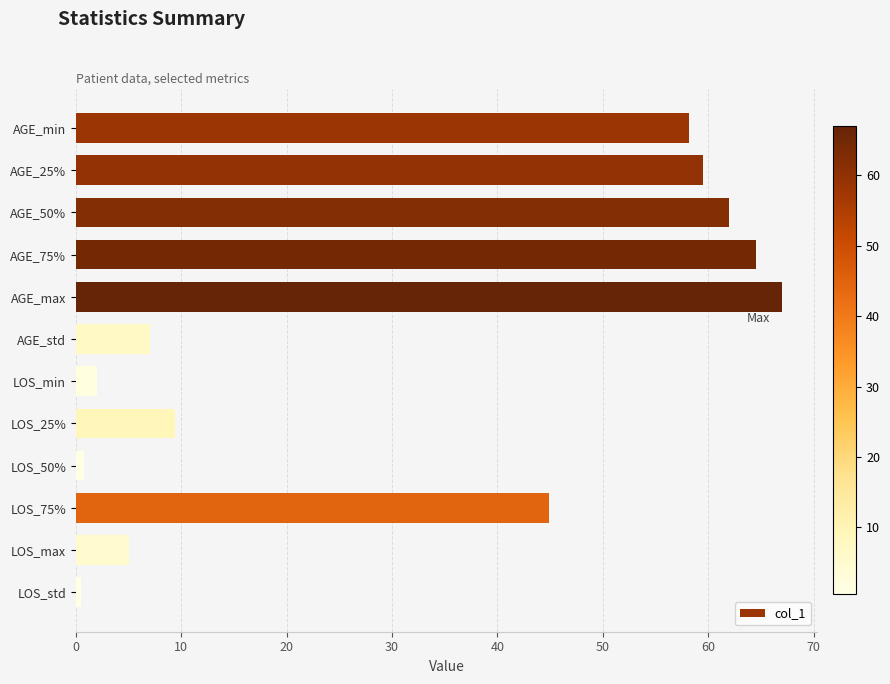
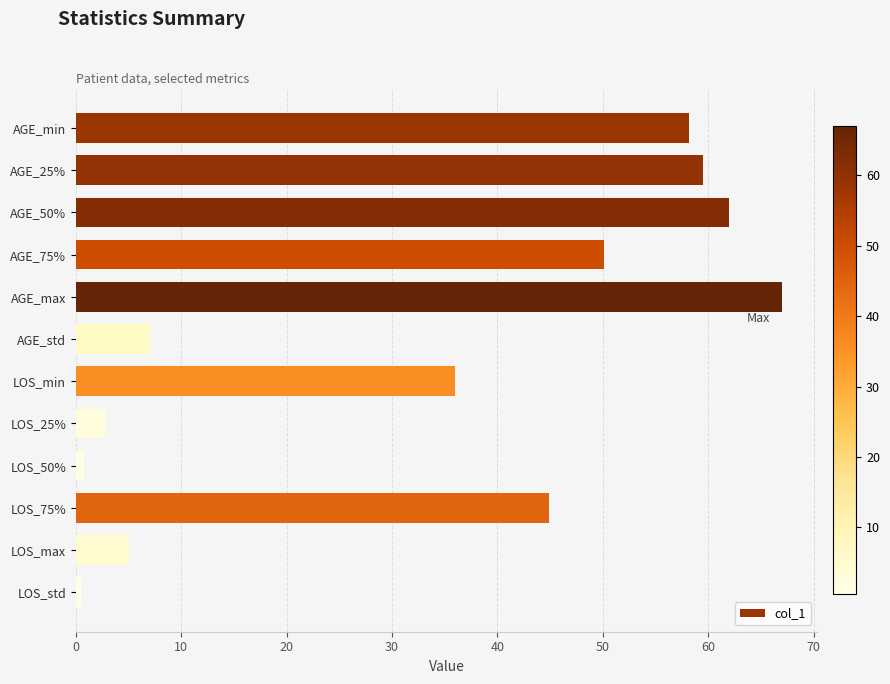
AGE_75%: 64.5 -> 50.1
LOS_min: 2 -> 36
LOS_25%: 9.4 -> 2.8
